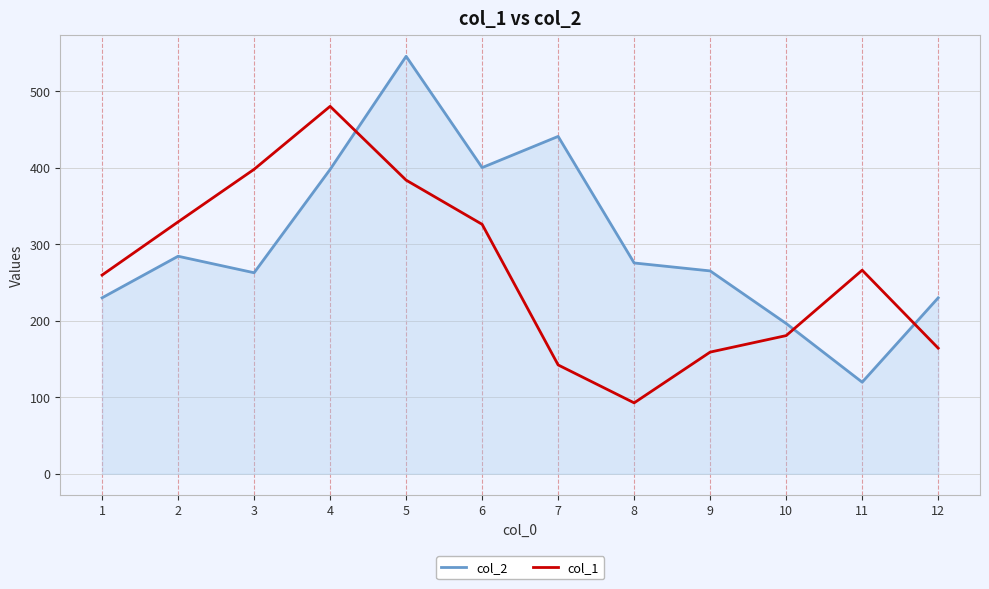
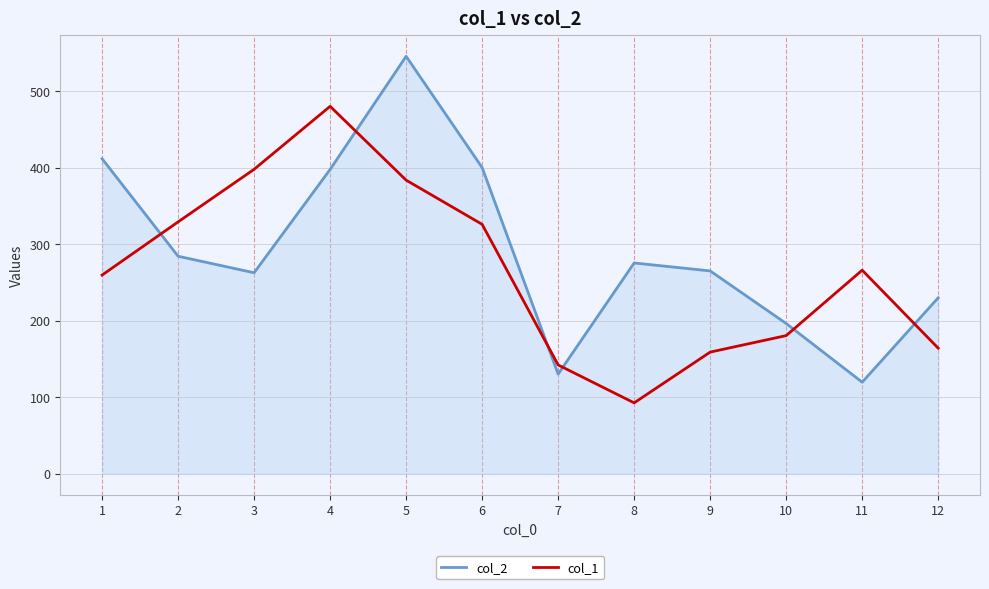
col_2, 1: 230 -> 410
col_2, 7: 440 -> 130
